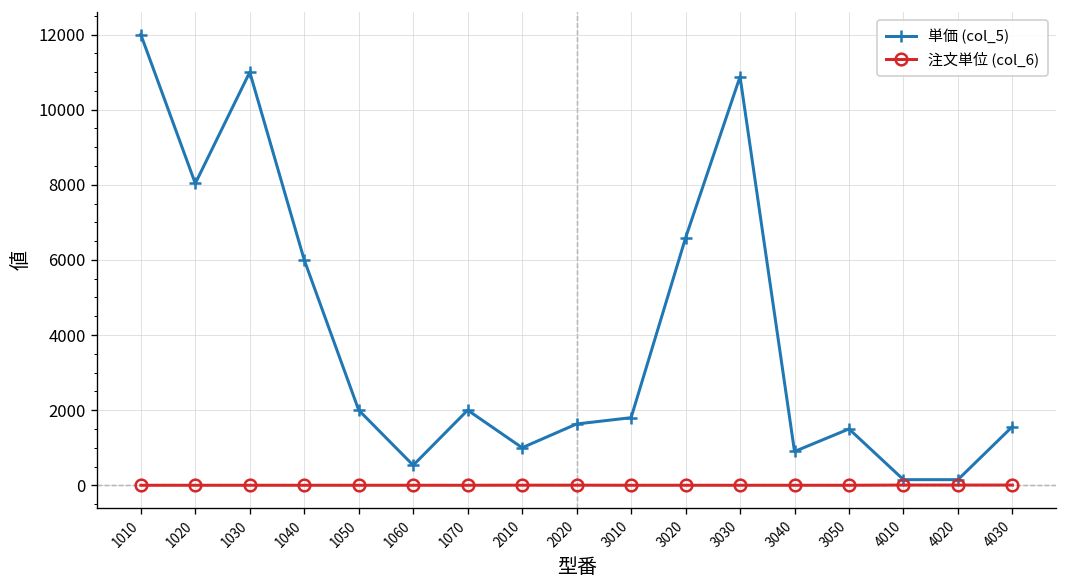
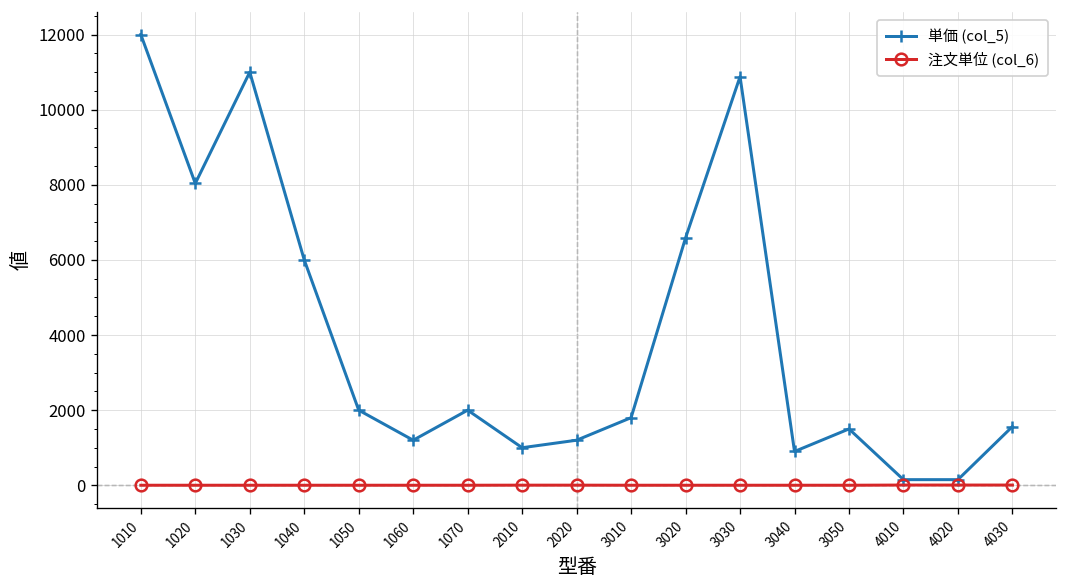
単価 (col_5), 1060: 500 -> 1200
単価 (col_5), 2020: 1600 -> 1200
